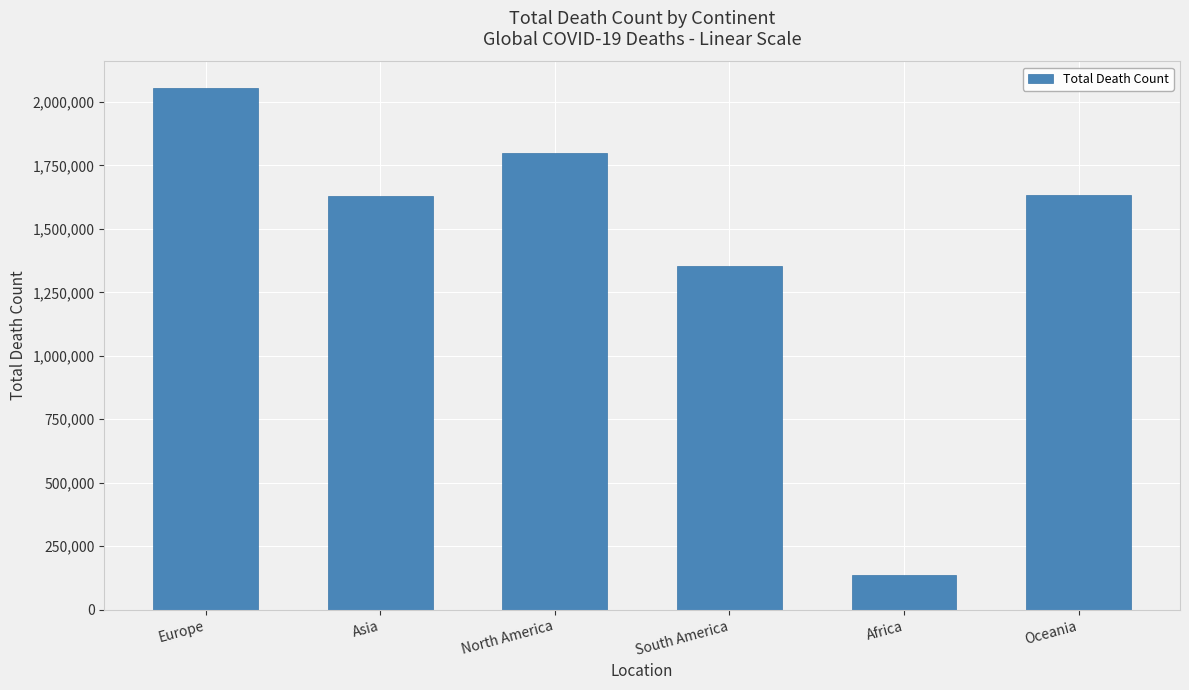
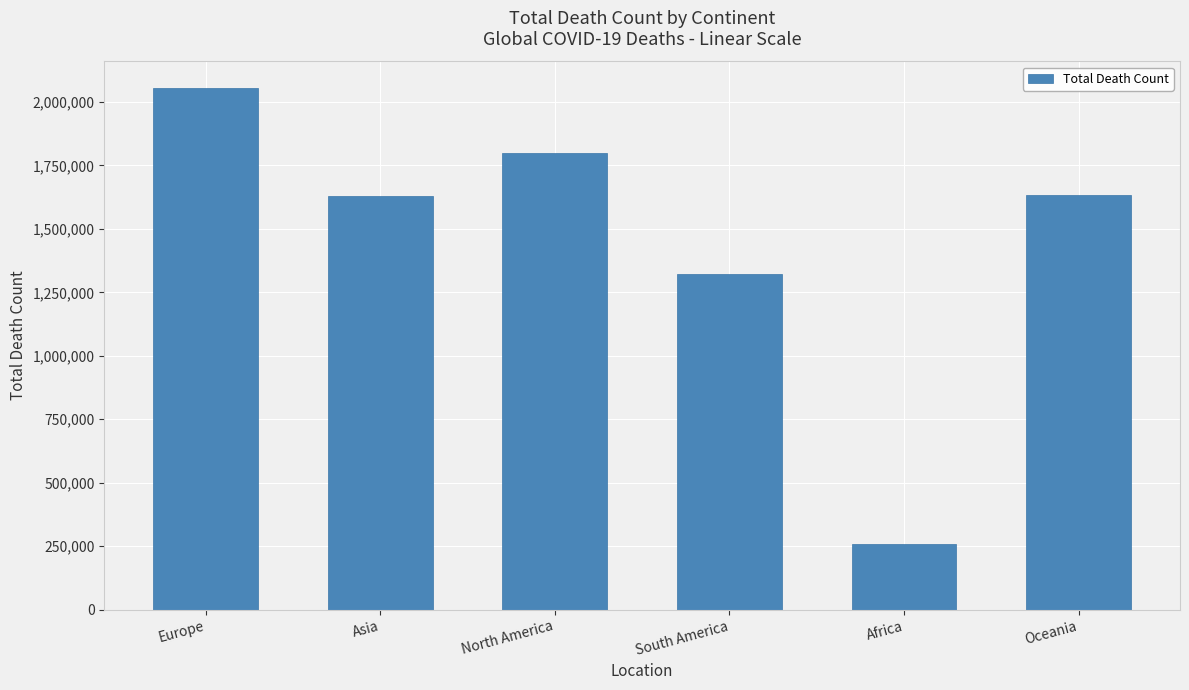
South America: 1,350,000 -> 1,320,000
Africa: 140,000 -> 260,000
